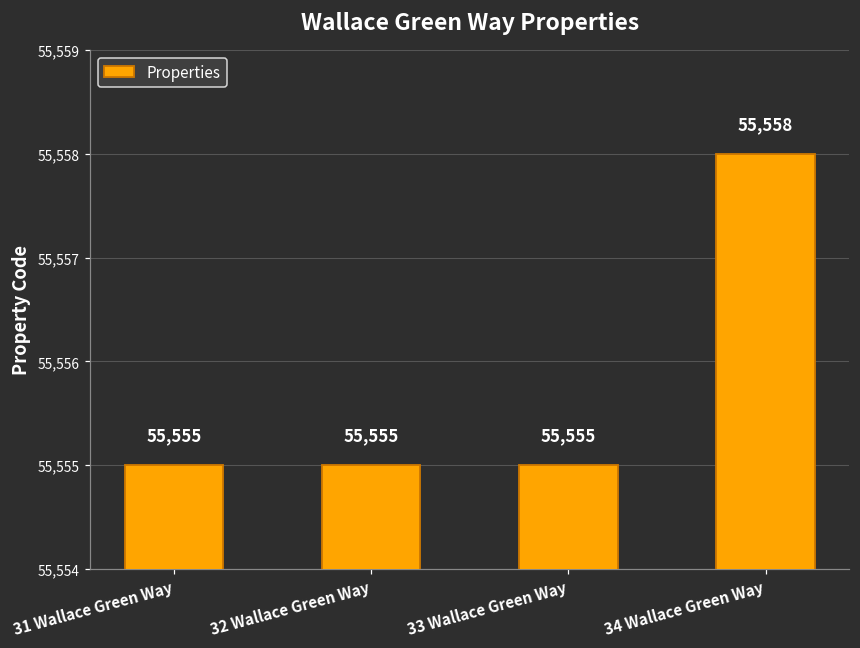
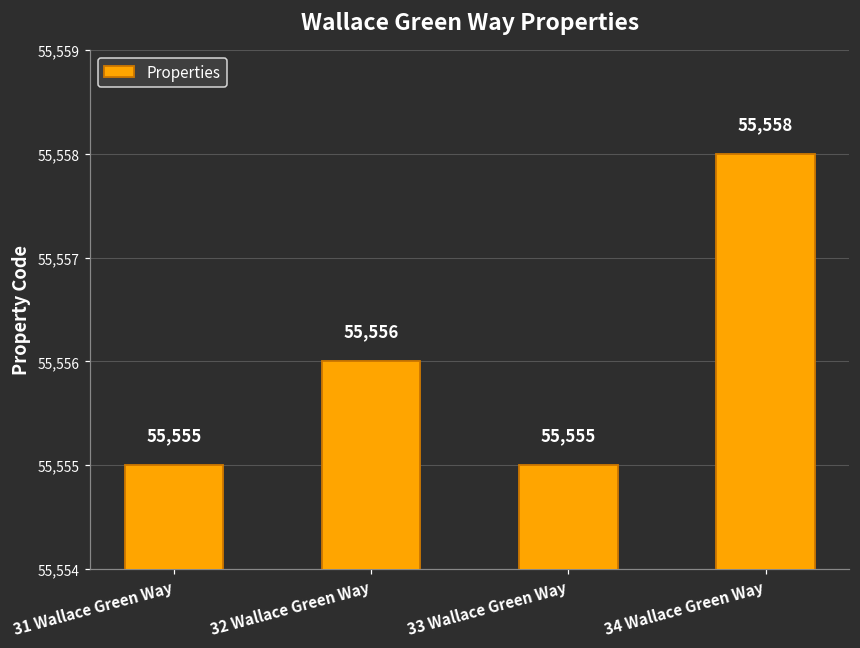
32 Wallace Green Way: 55,555 -> 55,556
